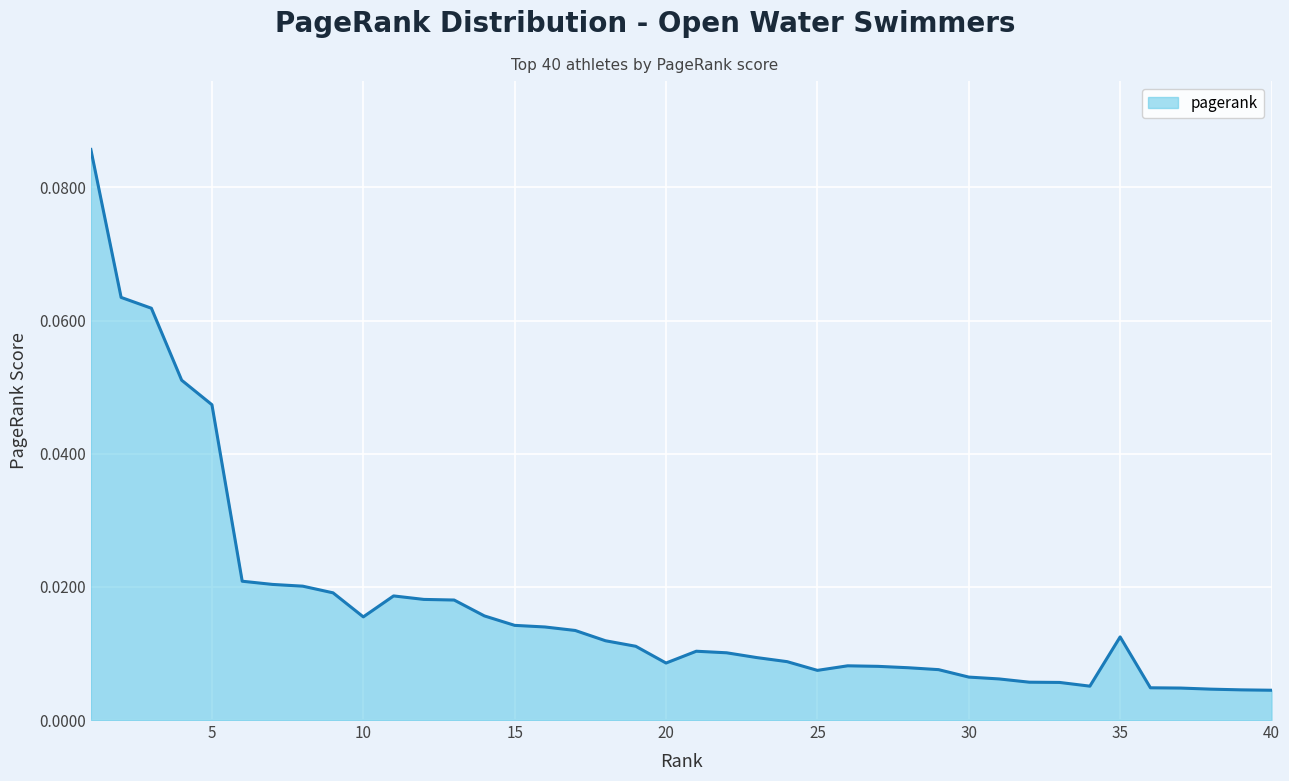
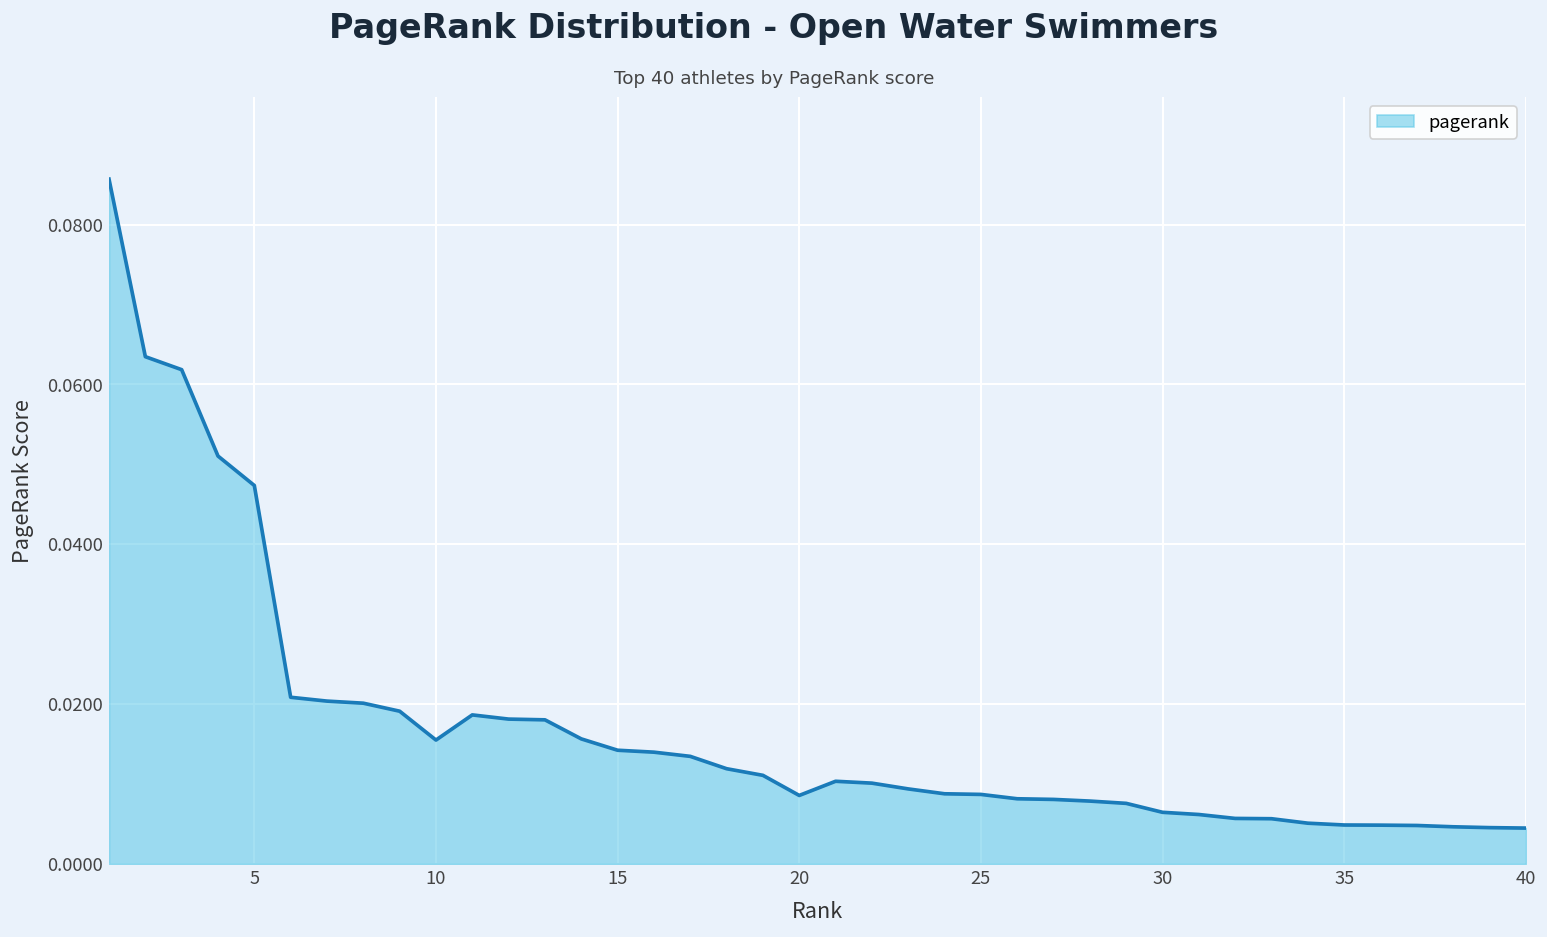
25: 0.007 -> 0.009
35: 0.012 -> 0.005
